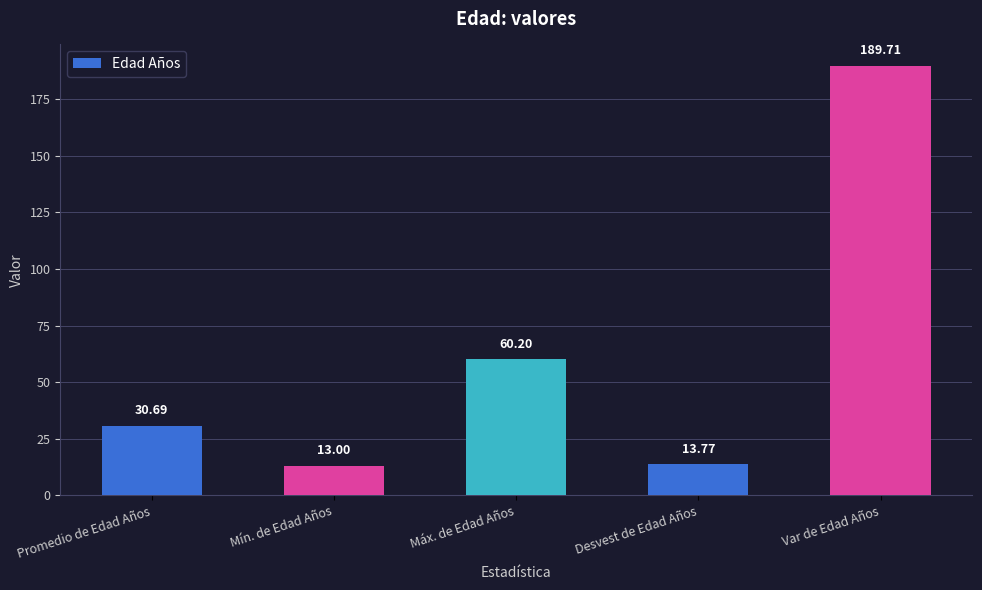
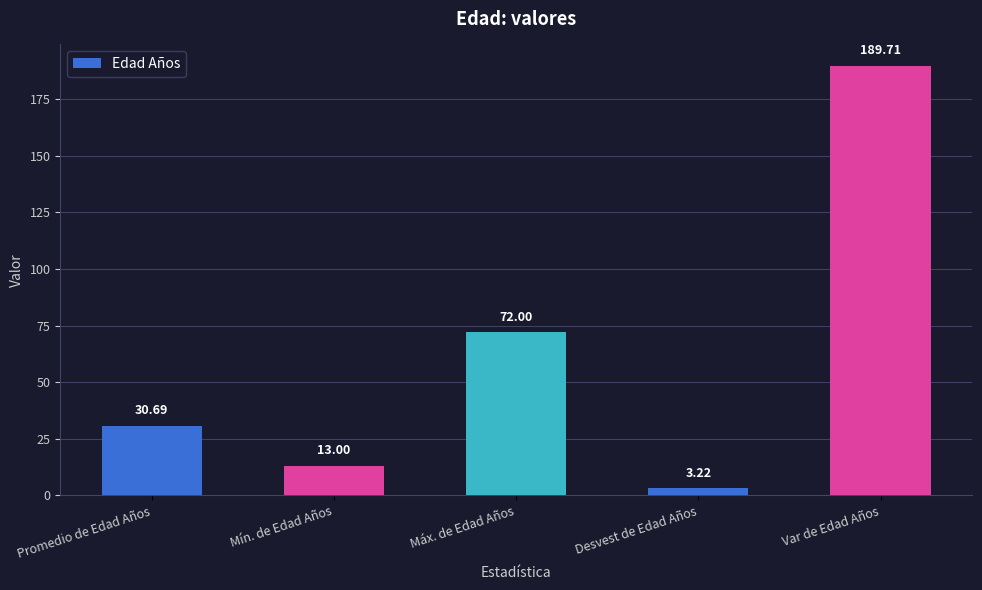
Máx. de Edad Años: 60.20 -> 72.00
Desvest de Edad Años: 13.77 -> 3.22
